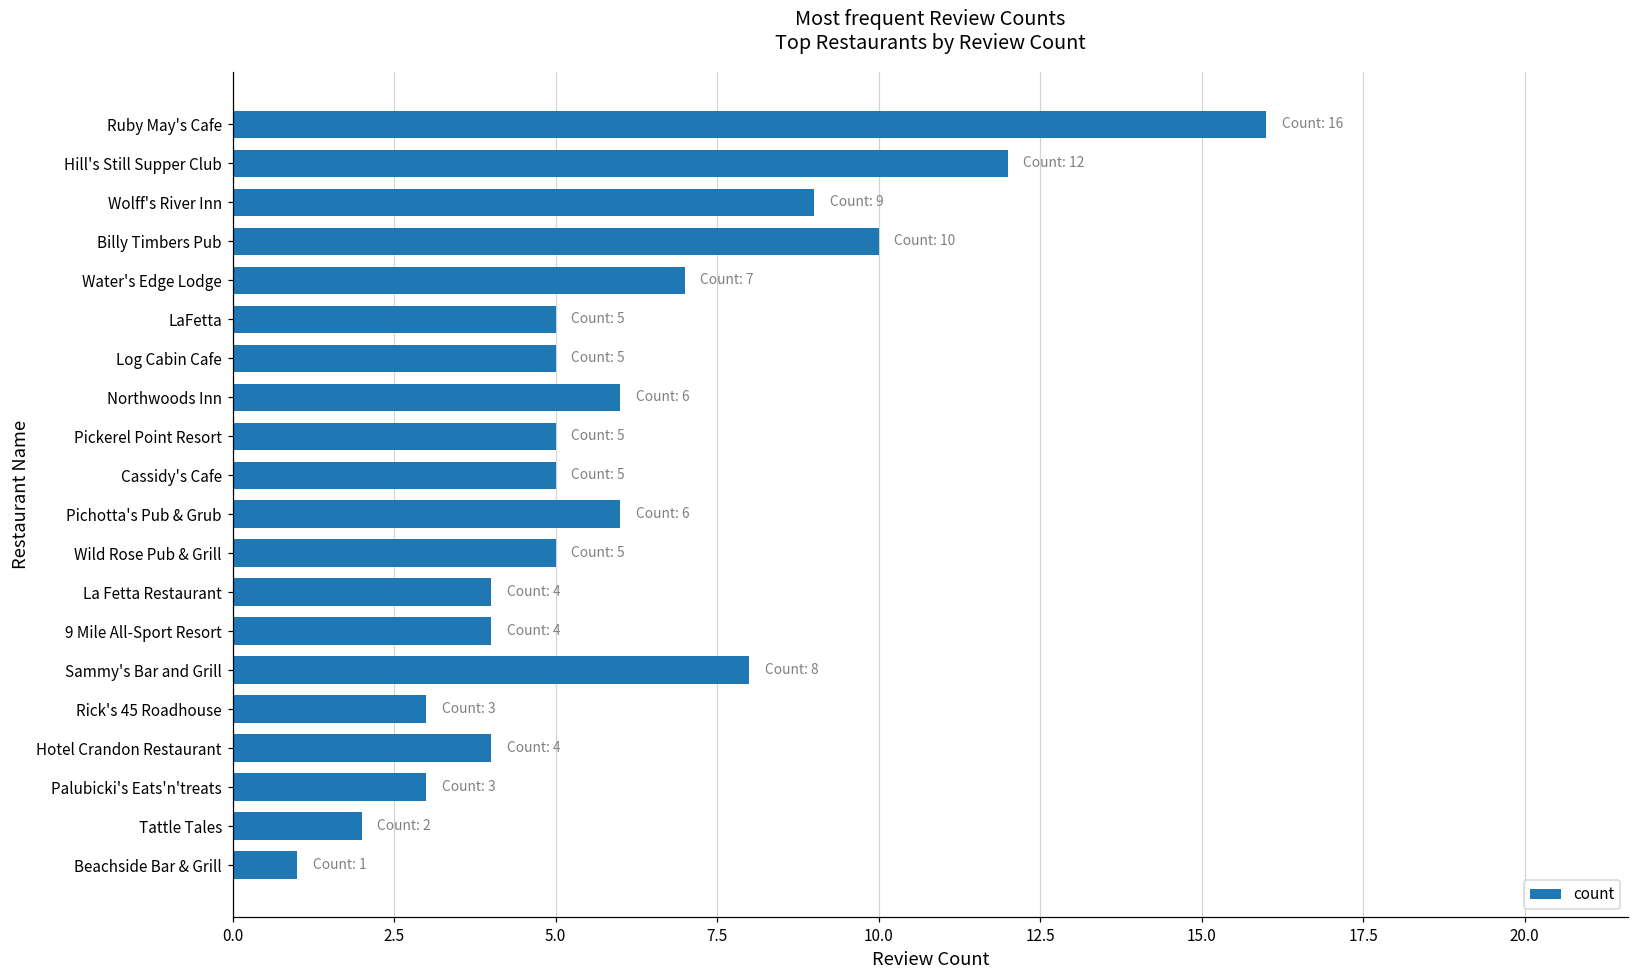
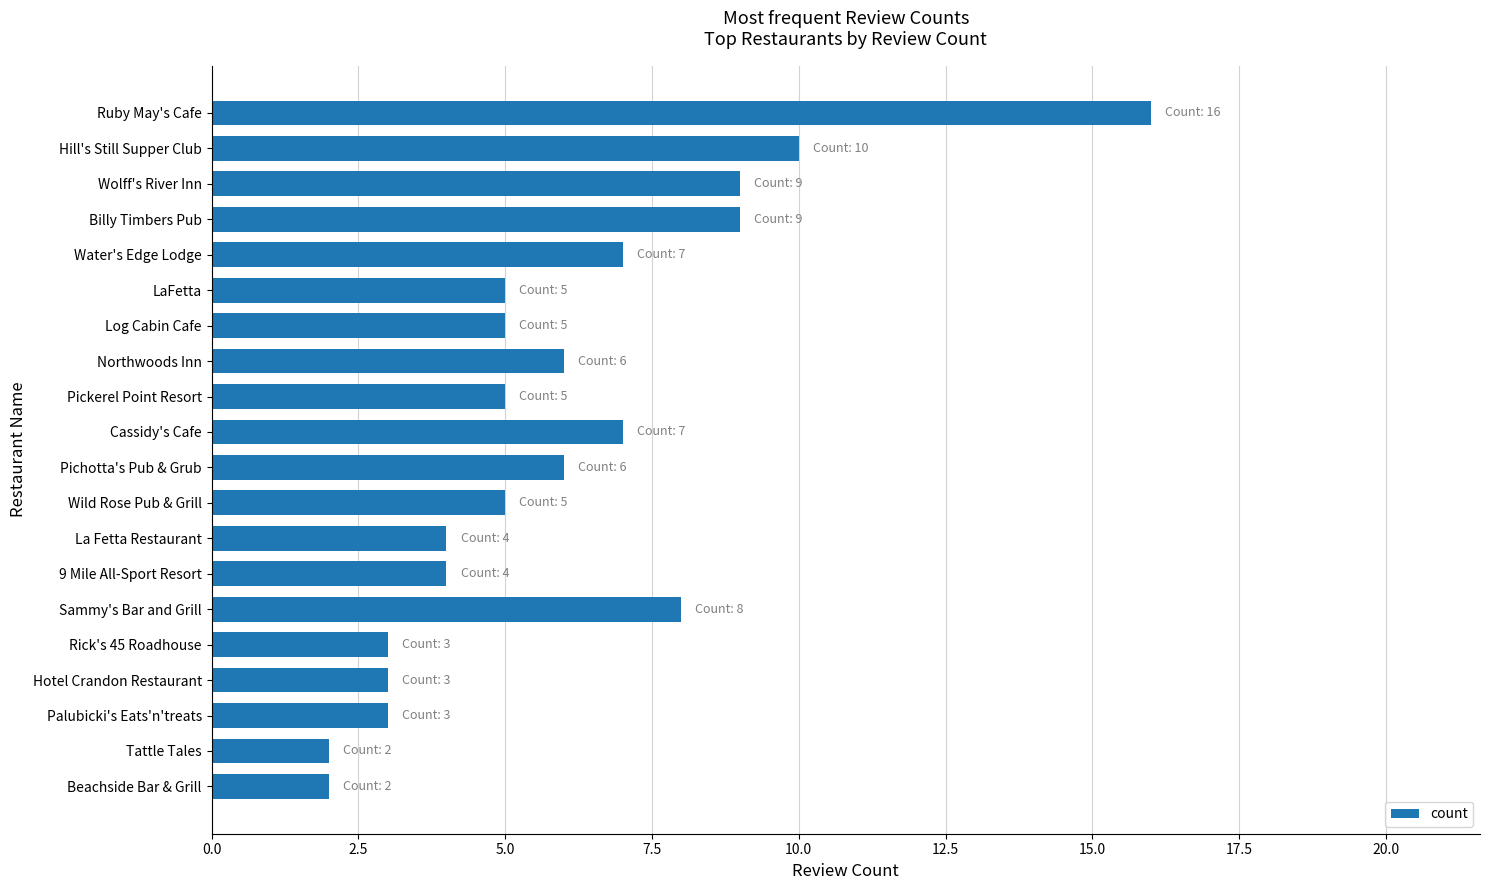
Hill's Still Supper Club: 12 -> 10
Billy Timbers Pub: 10 -> 9
Cassidy's Cafe: 5 -> 7
Hotel Crandon Restaurant: 4 -> 3
Beachside Bar & Grill: 1 -> 2
